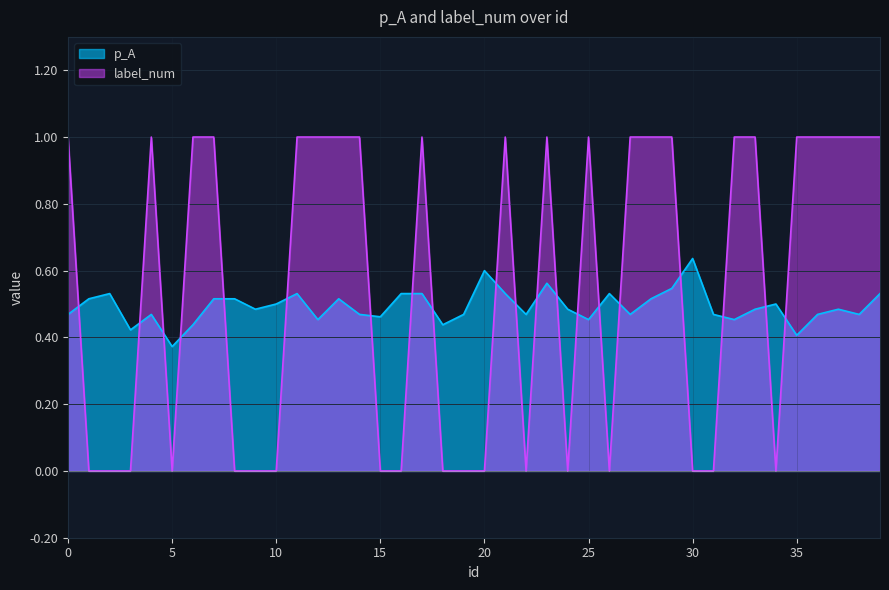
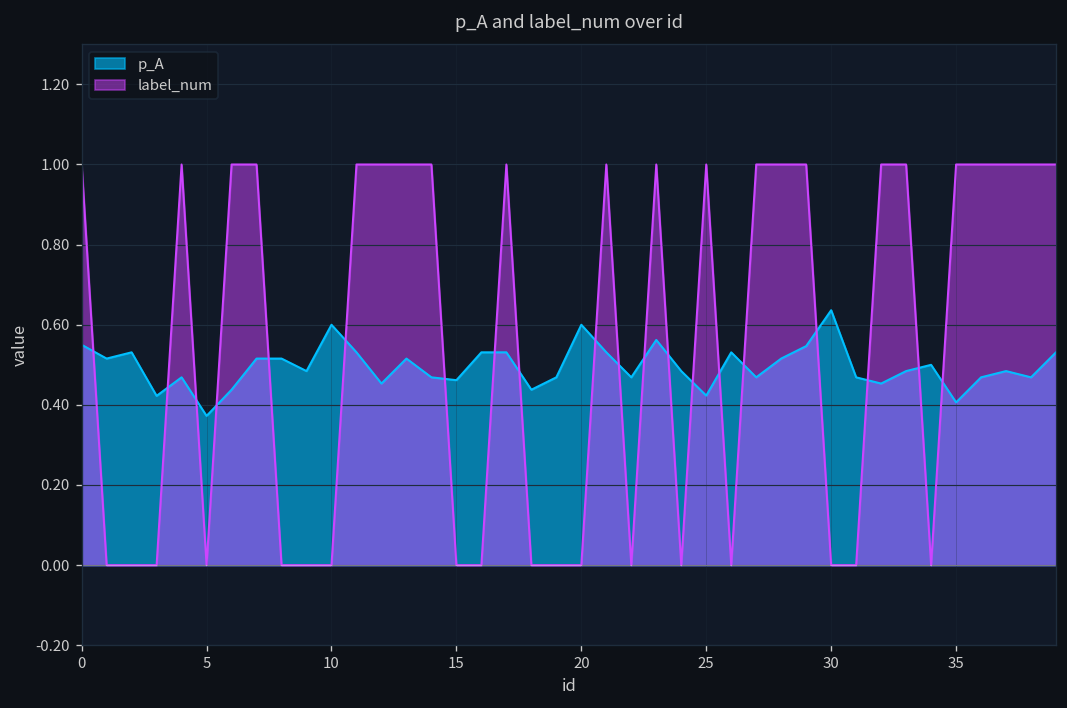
p_A, 0: 0.47 -> 0.55
p_A, 10: 0.5 -> 0.6
p_A, 25: 0.45 -> 0.42
